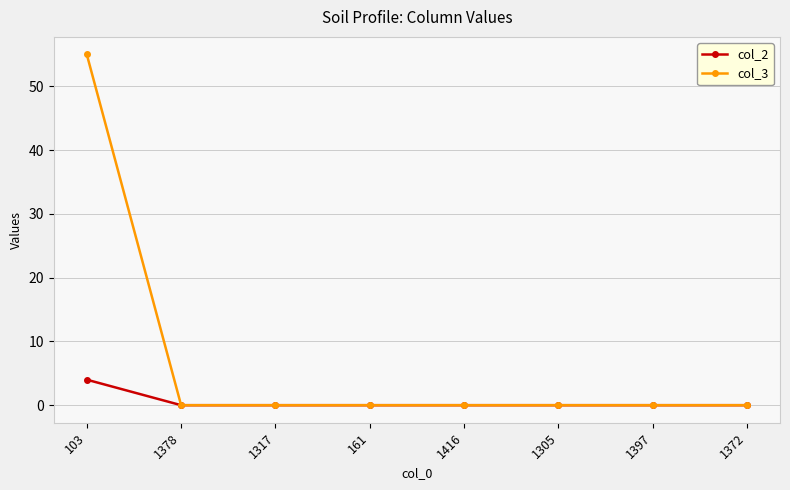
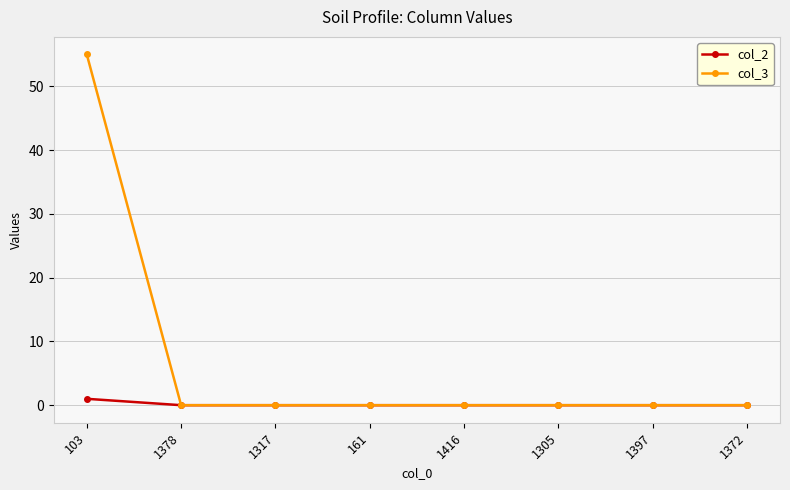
col_2, 103: 4 -> 1
